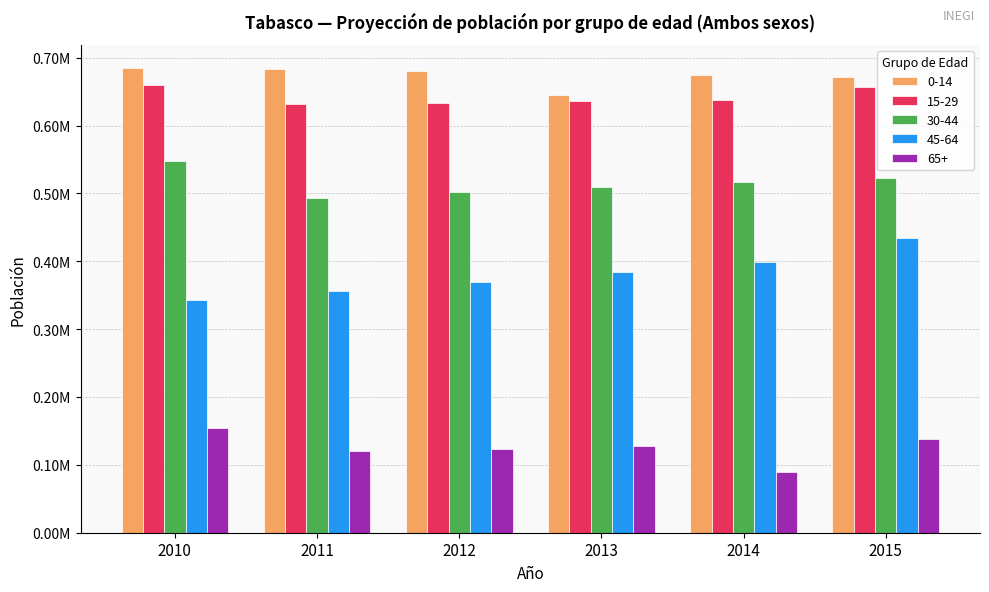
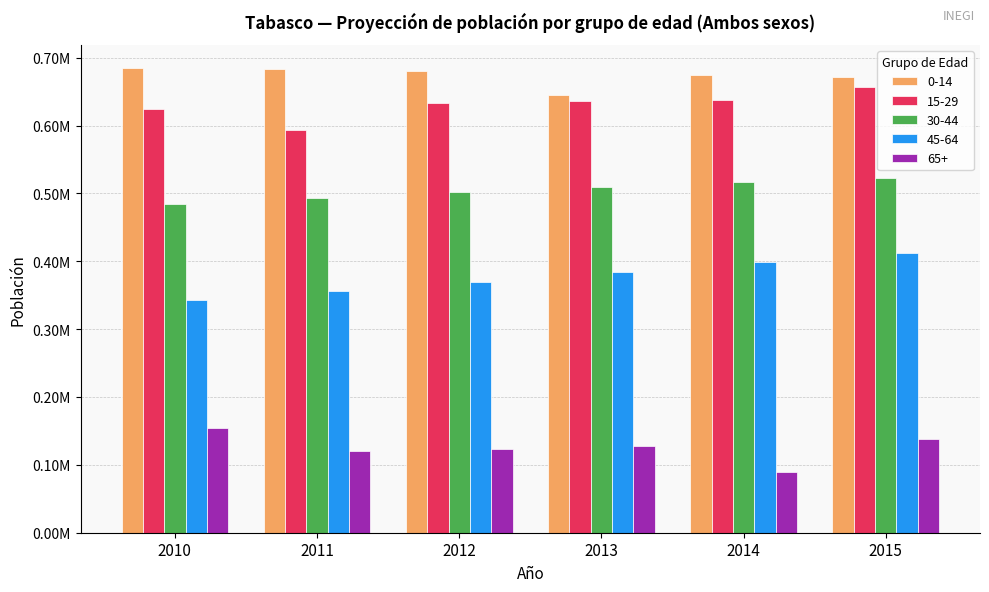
15-29, 2010: 660000 -> 620000
30-44, 2010: 550000 -> 480000
15-29, 2011: 630000 -> 590000
45-64, 2015: 430000 -> 410000
